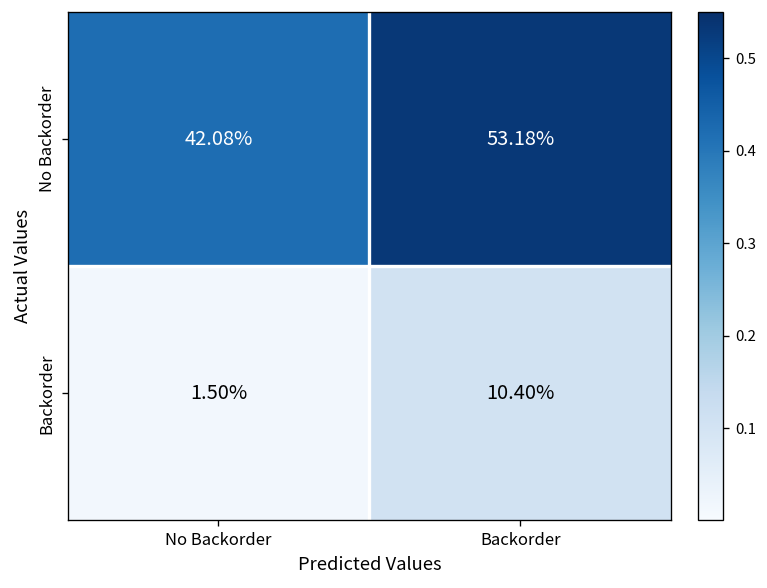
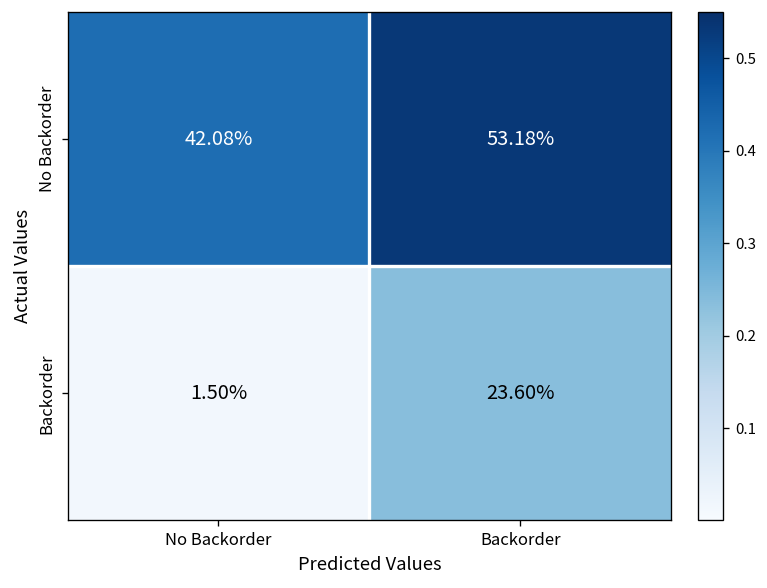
Backorder, Backorder: 10.40% -> 23.60%
